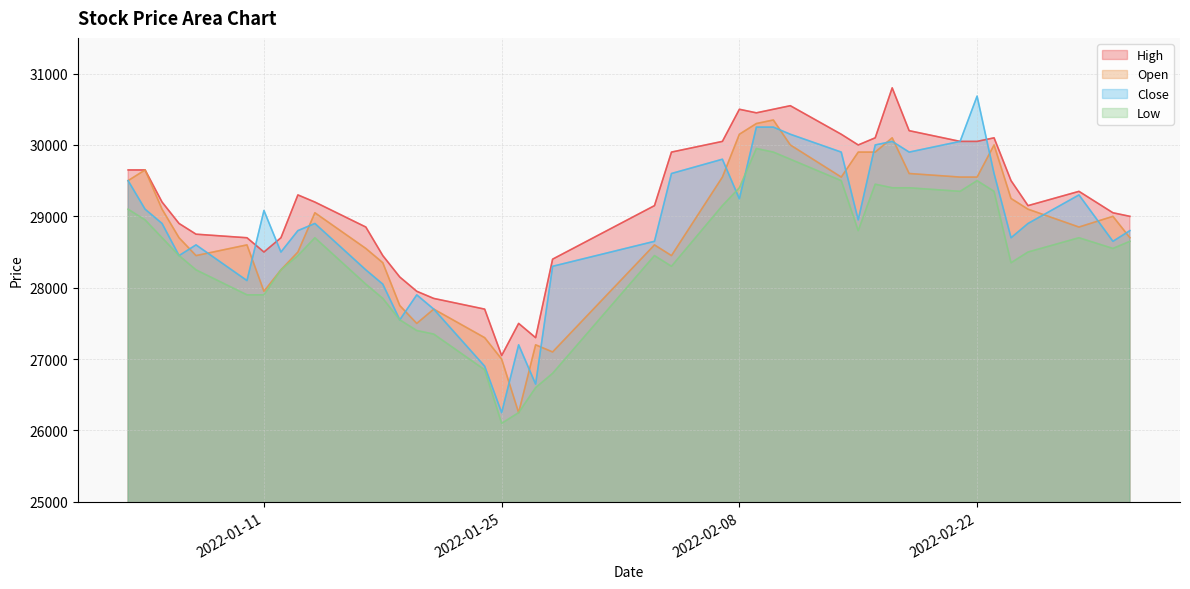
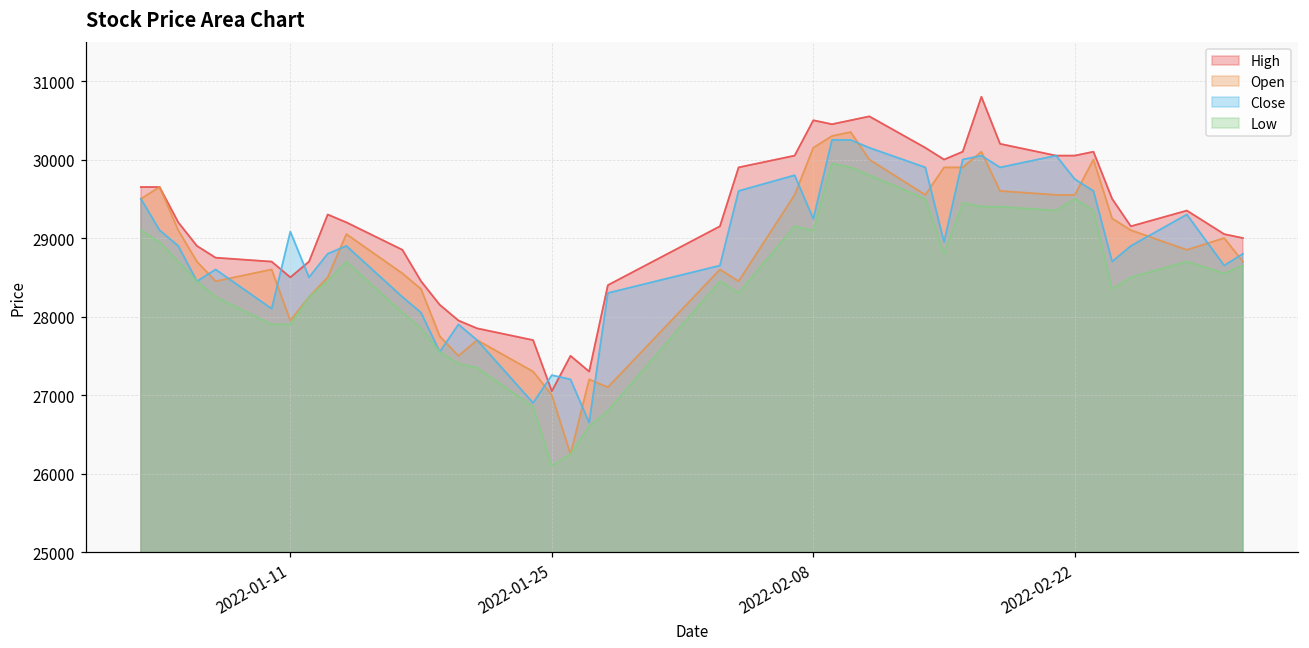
Close, 2022-01-25: 26300 -> 27300
Low, 2022-02-08: 29400 -> 29100
Close, 2022-02-22: 30700 -> 29800
